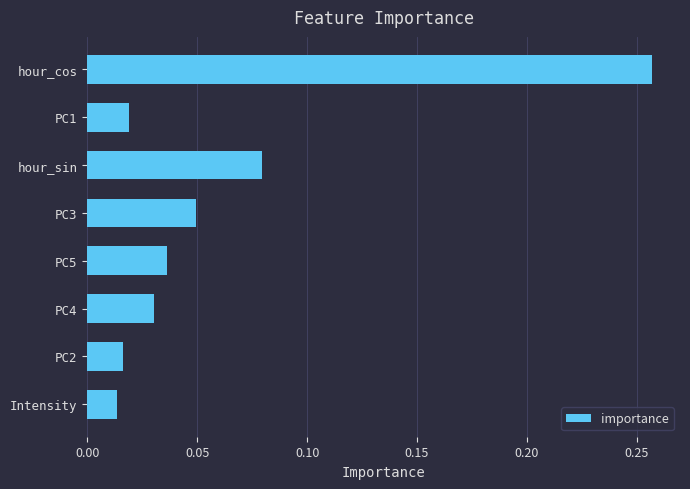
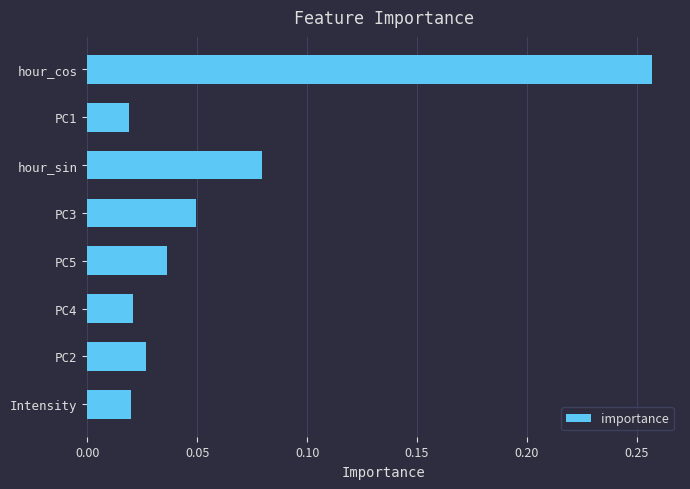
PC4: 0.031 -> 0.021
PC2: 0.016 -> 0.027
Intensity: 0.013 -> 0.020
